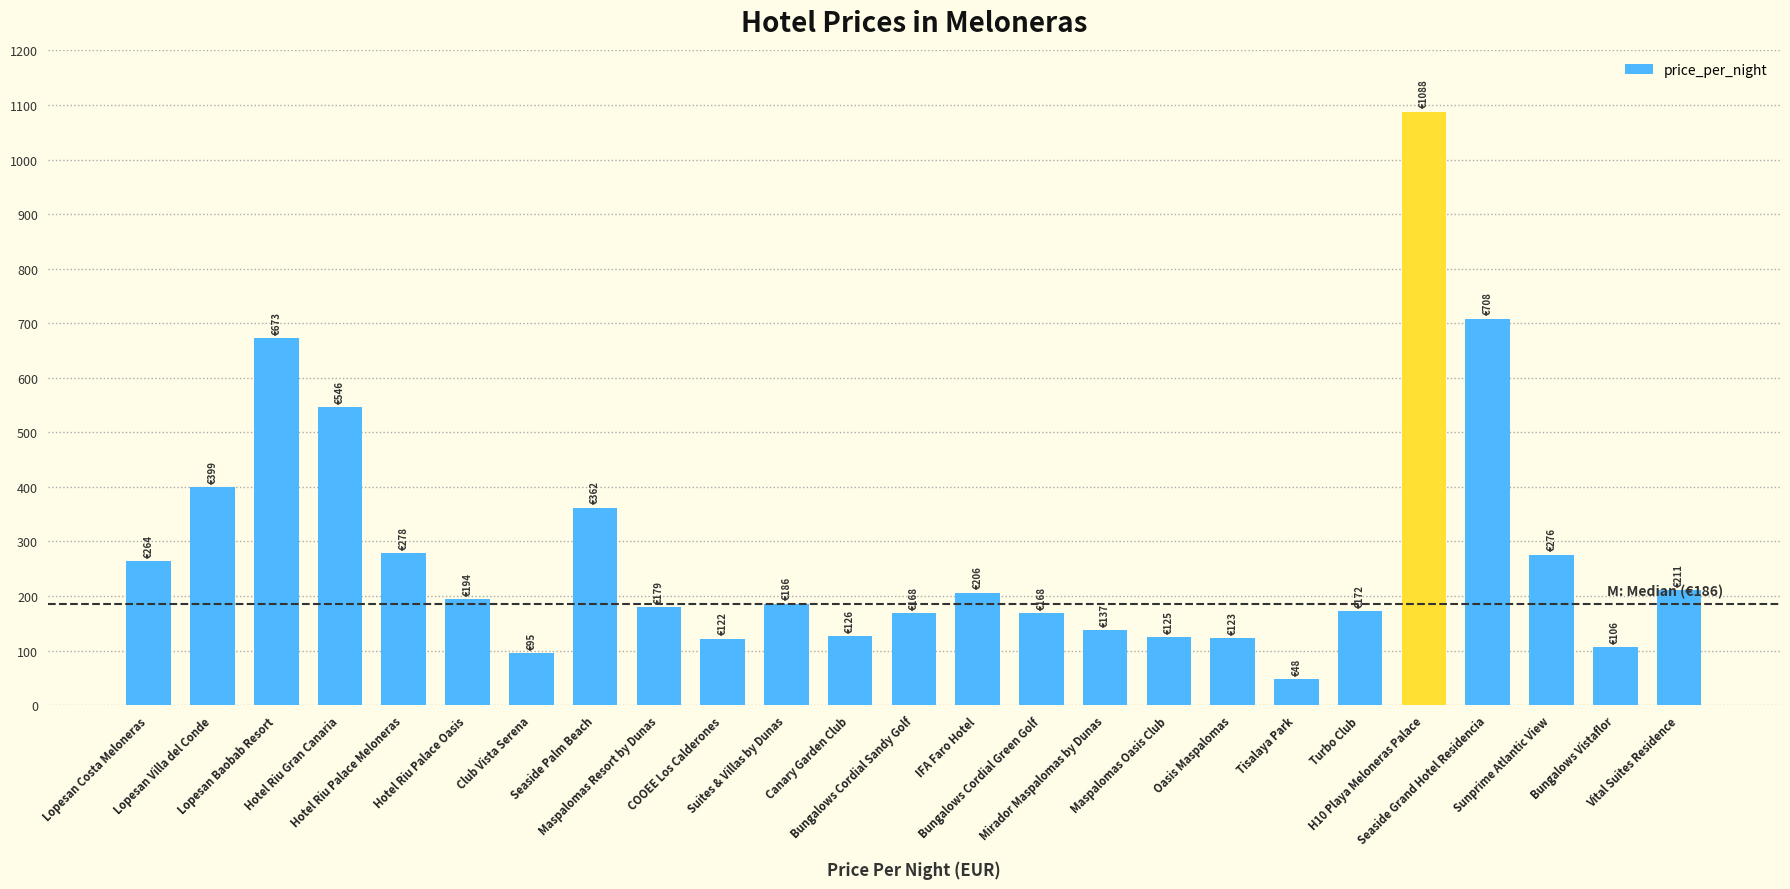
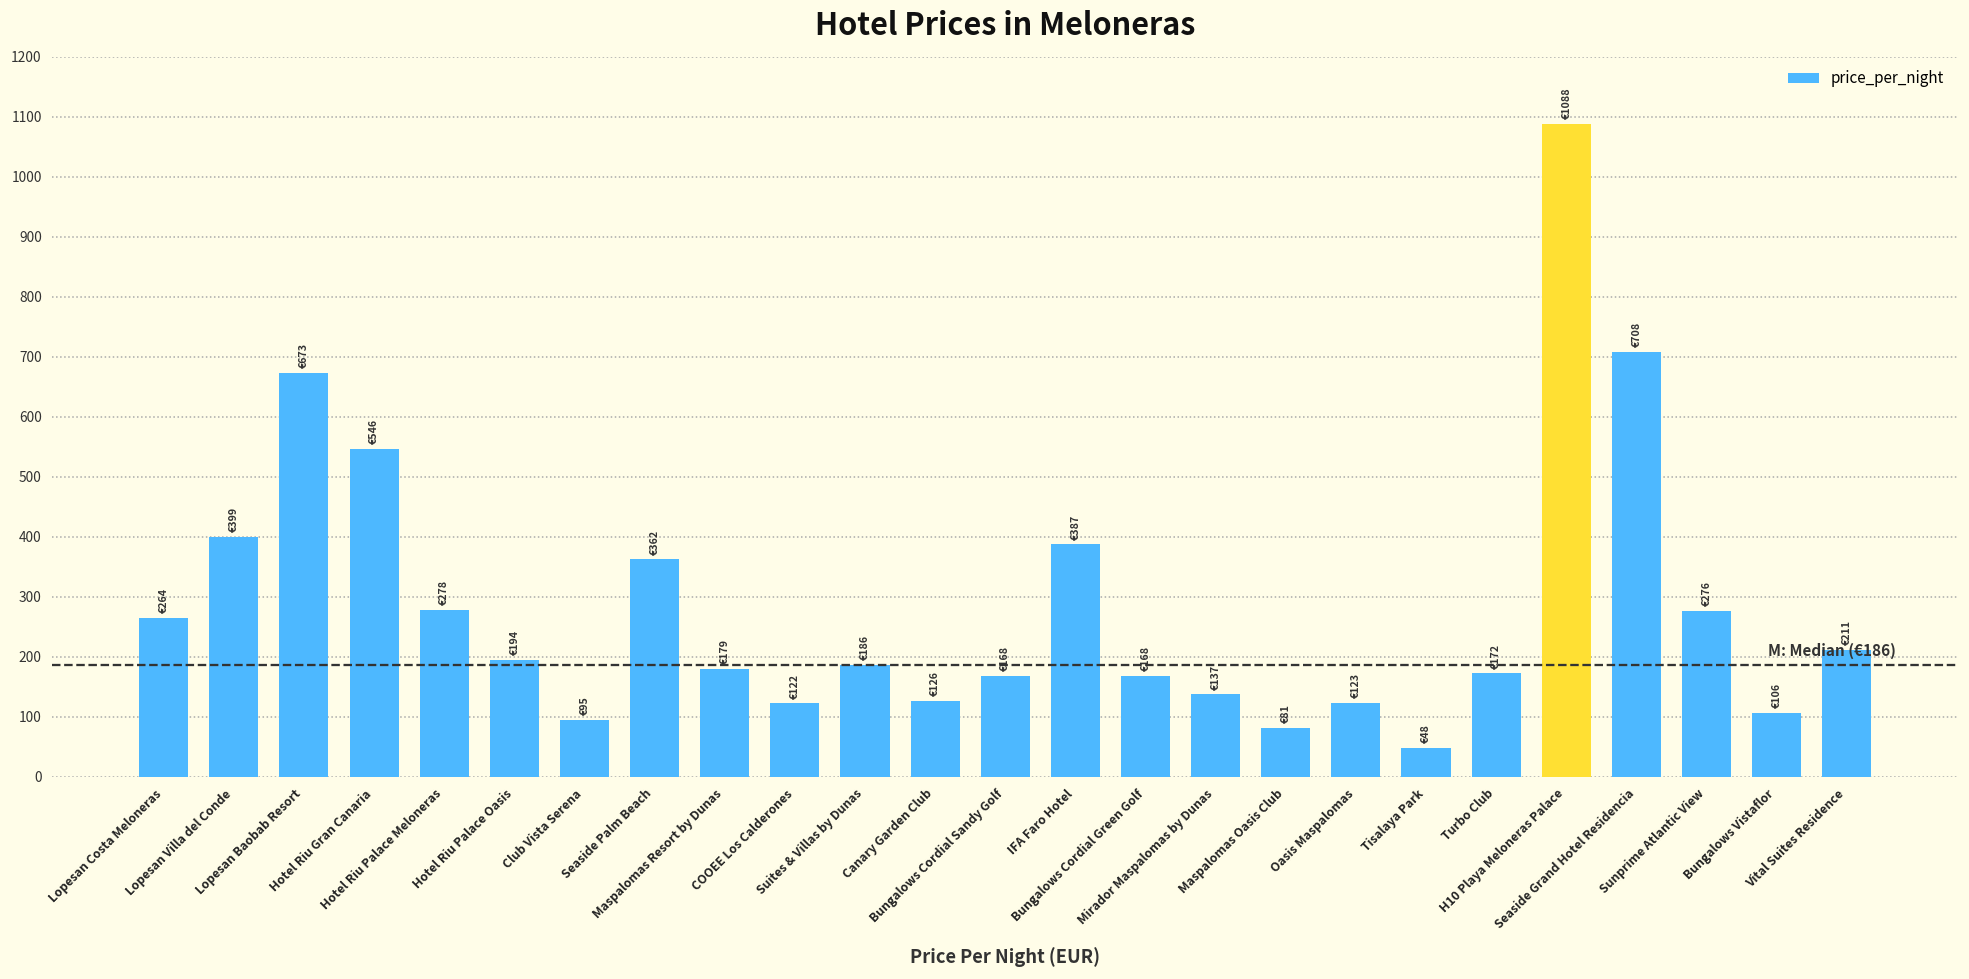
IFA Faro Hotel: €206 -> €387
Maspalomas Oasis Club: €125 -> €81
